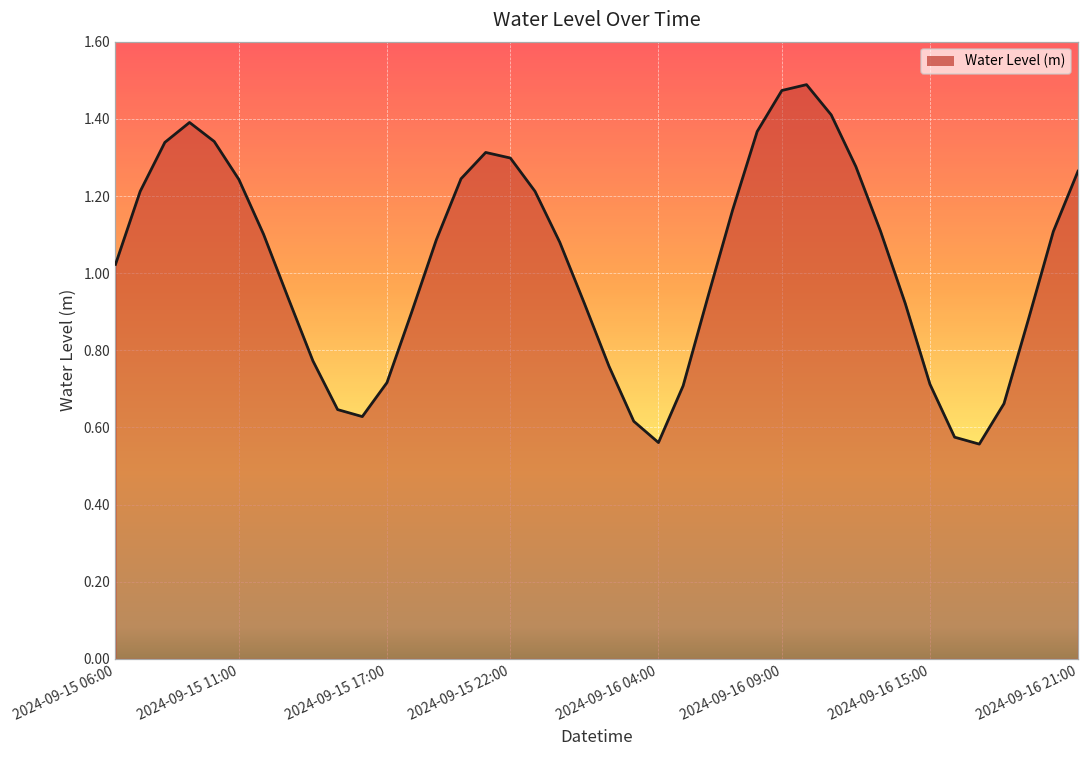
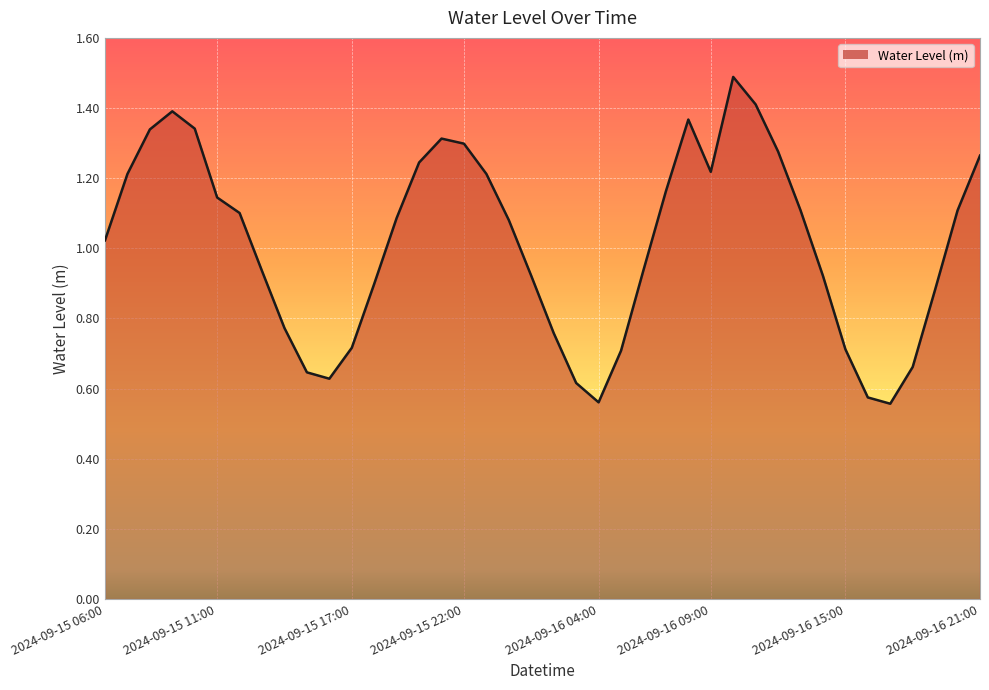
2024-09-15 11:00: 1.24 -> 1.14
2024-09-16 09:00: 1.47 -> 1.22
